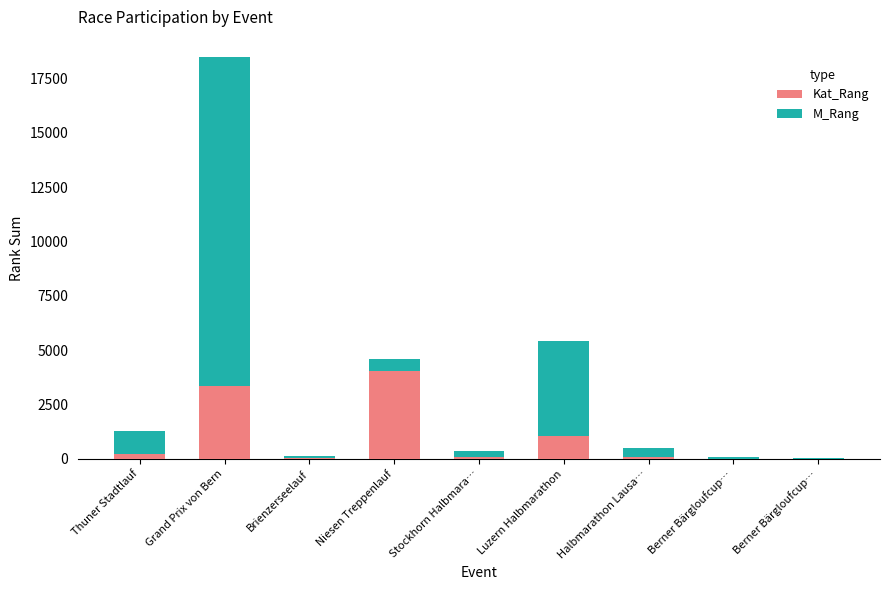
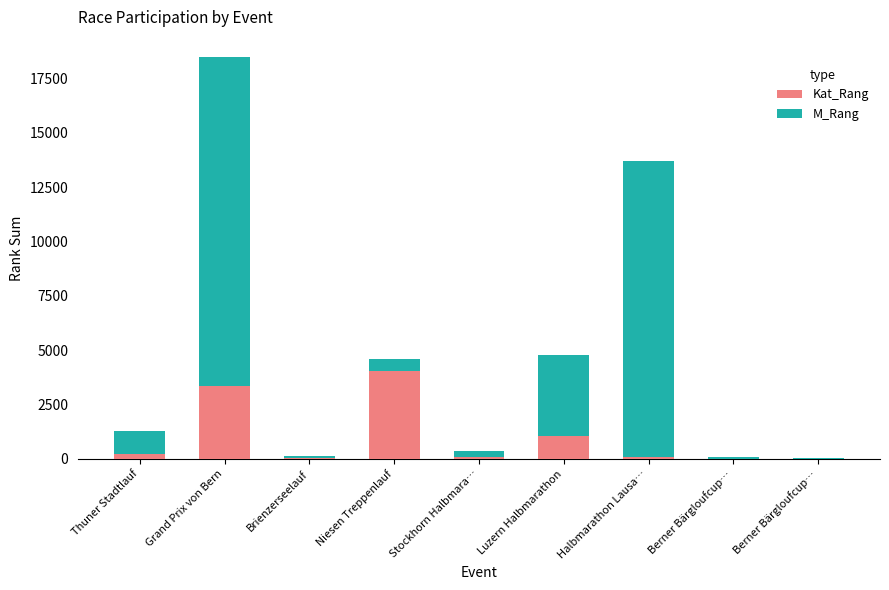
M_Rang, Luzern Halbmarathon: 4300 -> 3700
M_Rang, Halbmarathon Lausa…: 400 -> 13600
